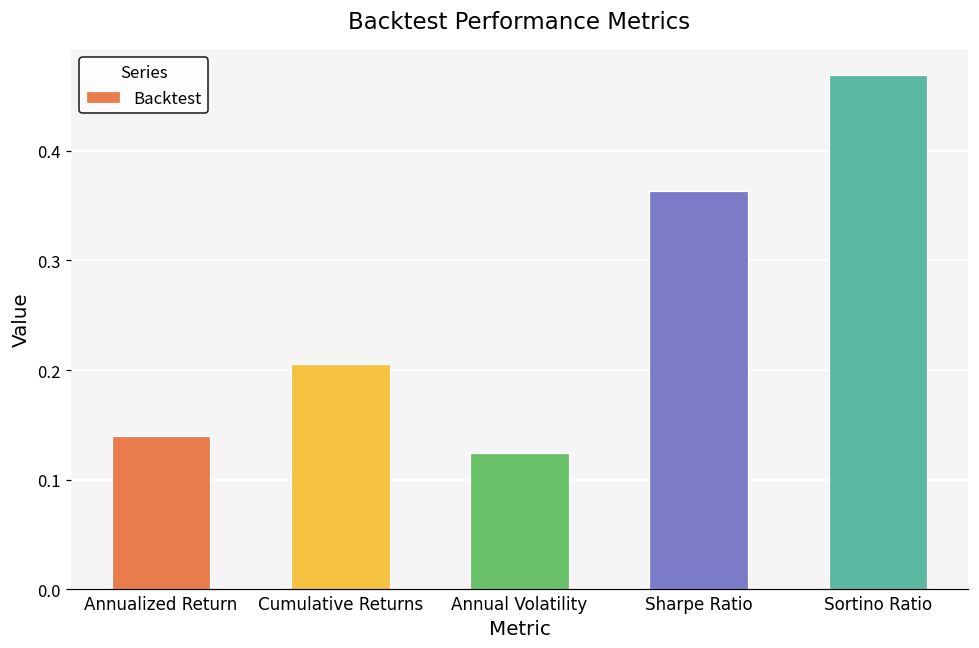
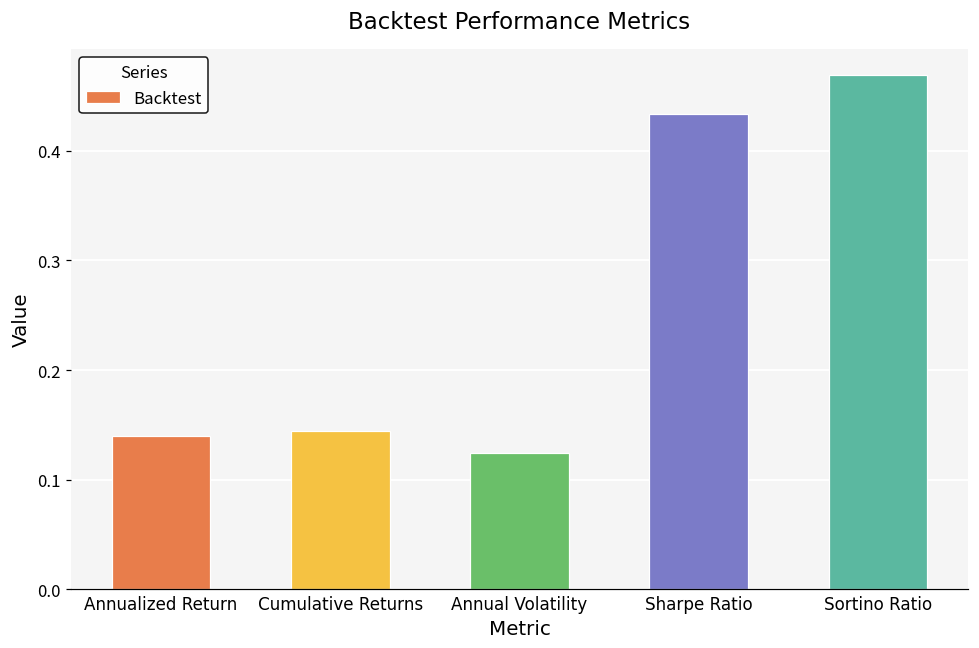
Cumulative Returns: 0.21 -> 0.14
Sharpe Ratio: 0.36 -> 0.43
